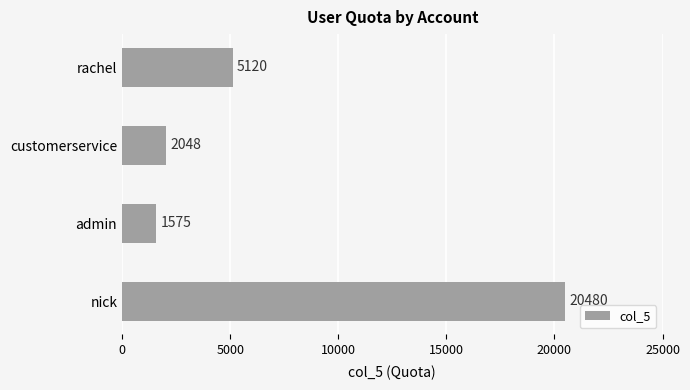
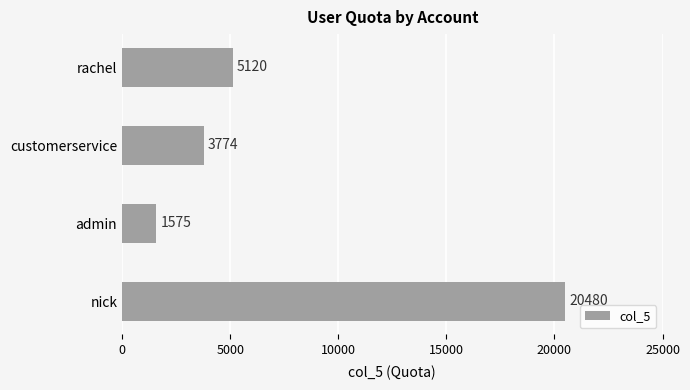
customerservice: 2048 -> 3774
